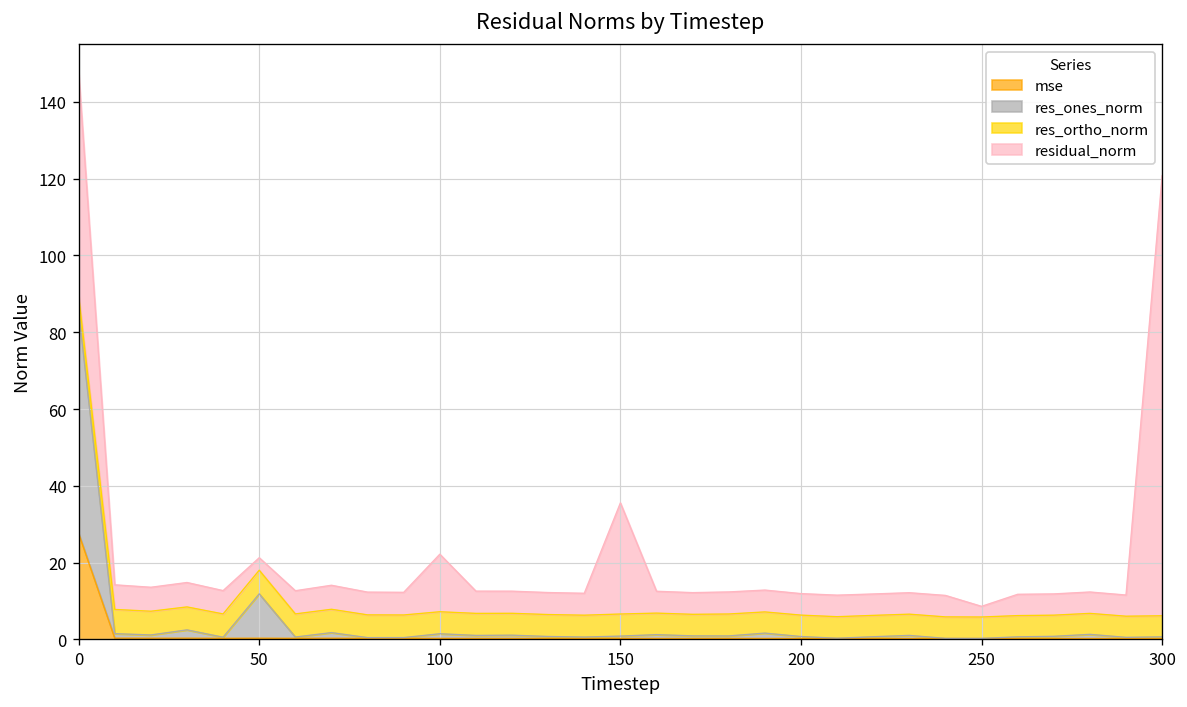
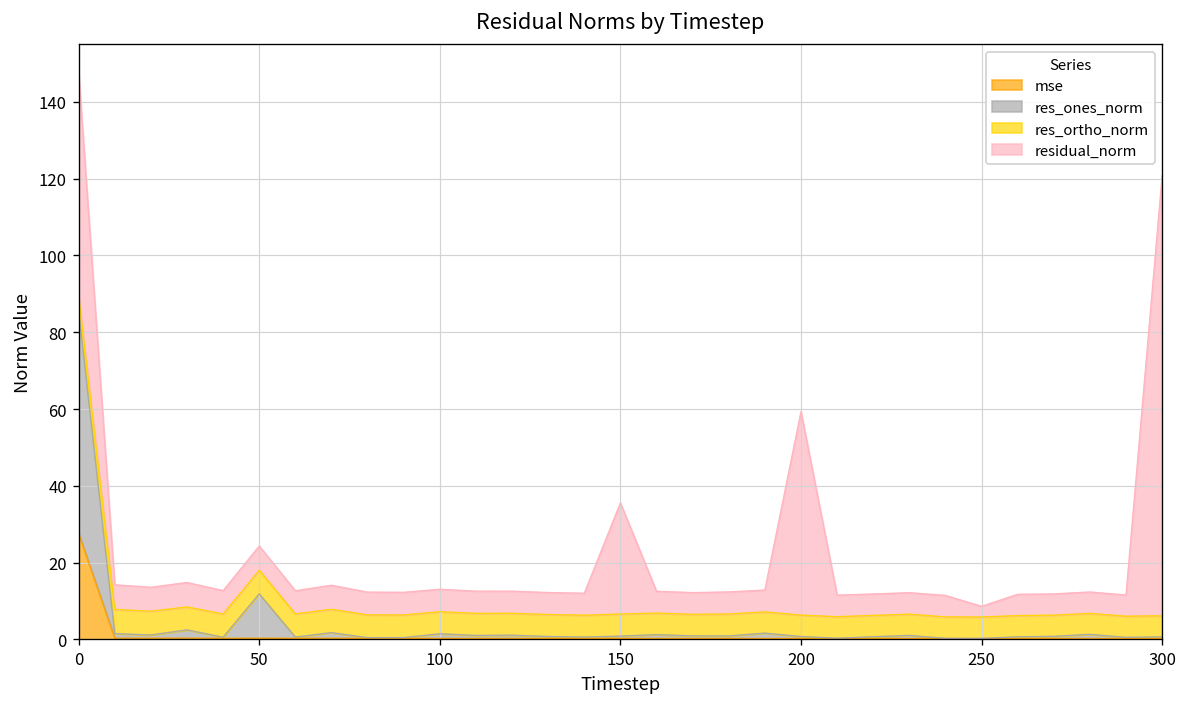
residual_norm, 50: 3 -> 6
residual_norm, 100: 15 -> 6
residual_norm, 200: 6 -> 53
